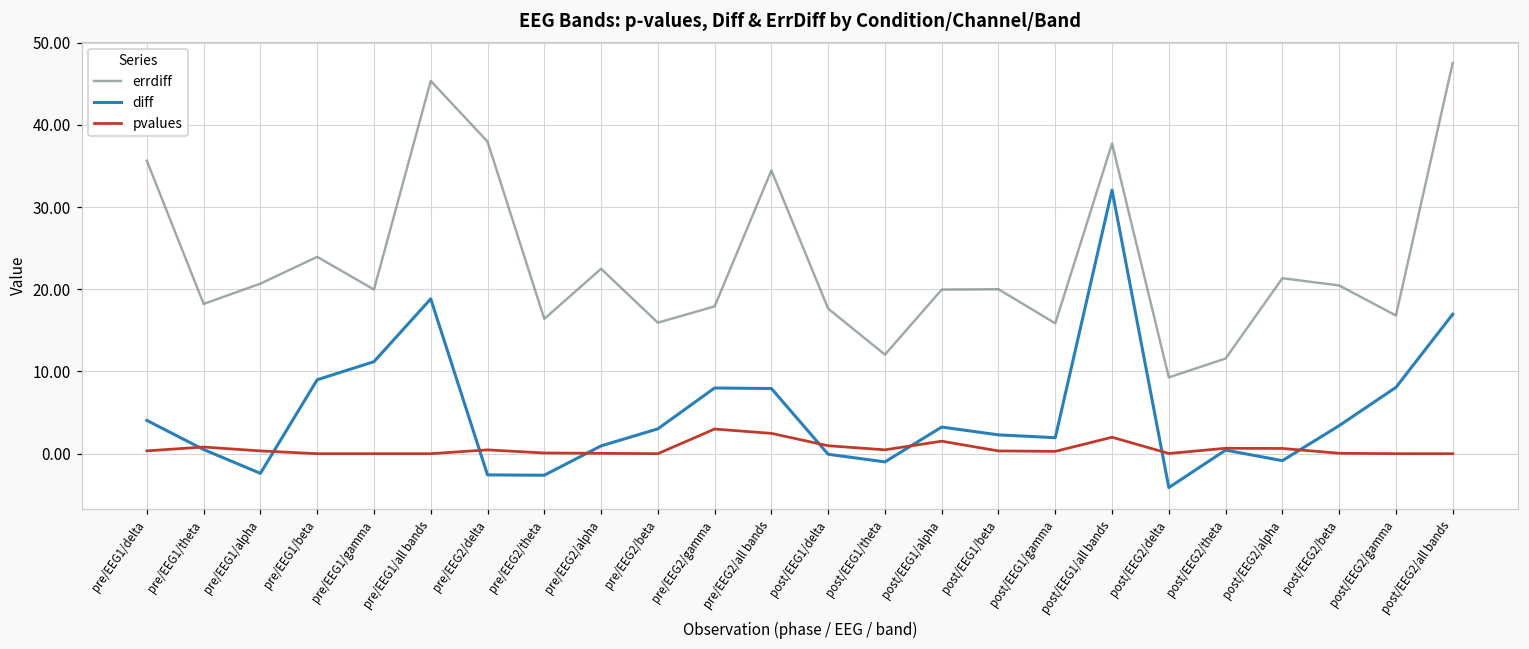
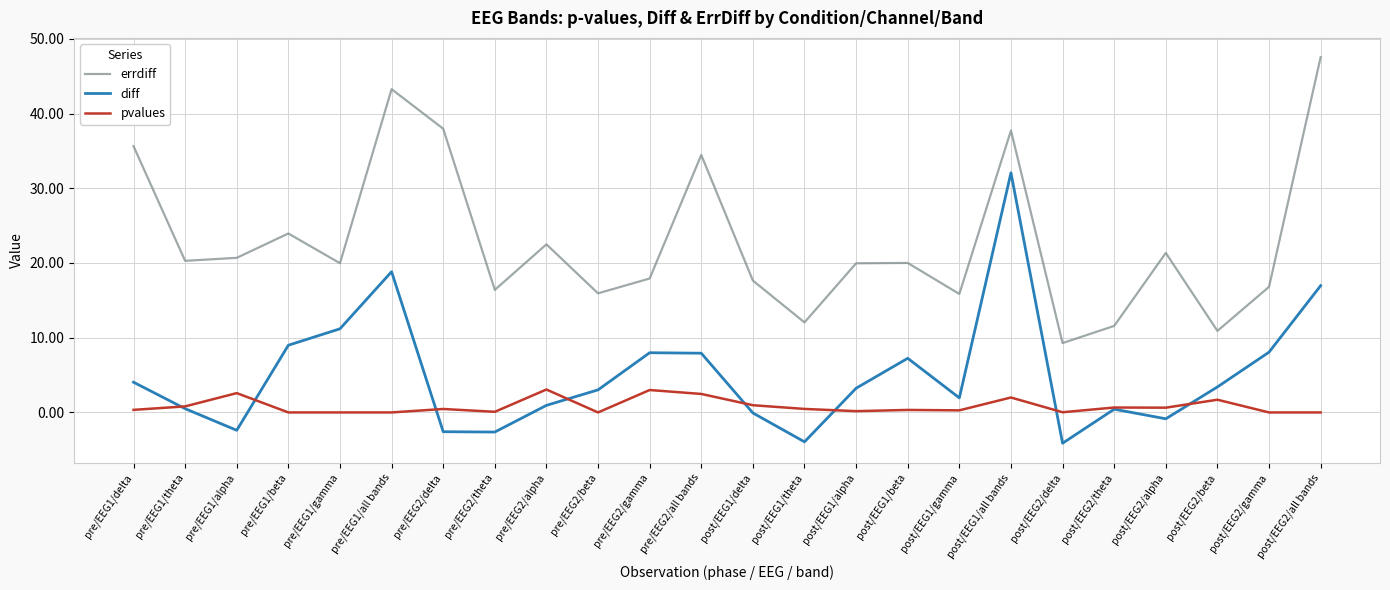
errdiff, pre/EEG1/theta: 18 -> 20
pvalues, pre/EEG1/alpha: 0 -> 3
errdiff, pre/EEG1/all bands: 45 -> 43
pvalues, pre/EEG2/alpha: 0 -> 3
diff, post/EEG1/theta: -1 -> -4
pvalues, post/EEG1/alpha: 2 -> 0
diff, post/EEG1/beta: 2 -> 7
errdiff, post/EEG2/beta: 20 -> 11
pvalues, post/EEG2/beta: 0 -> 2
